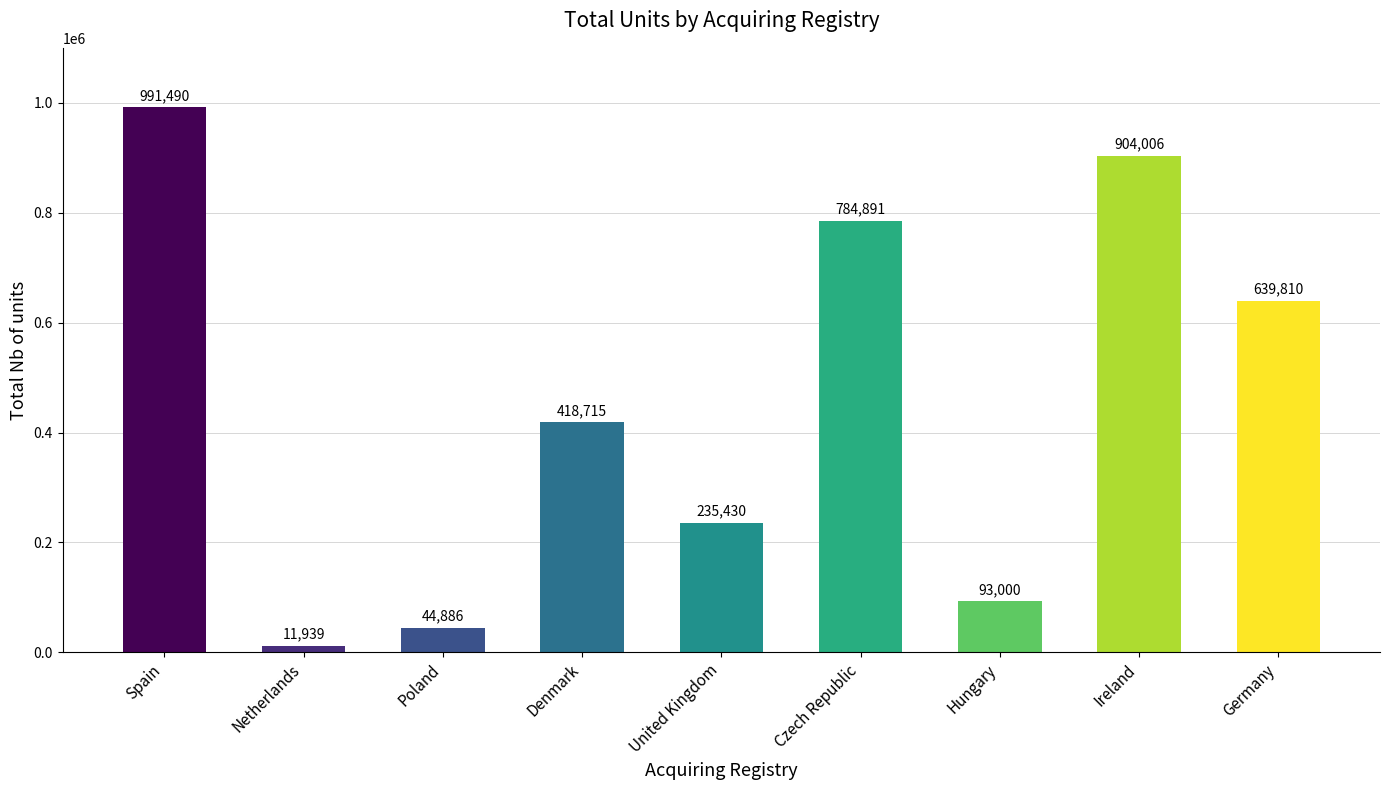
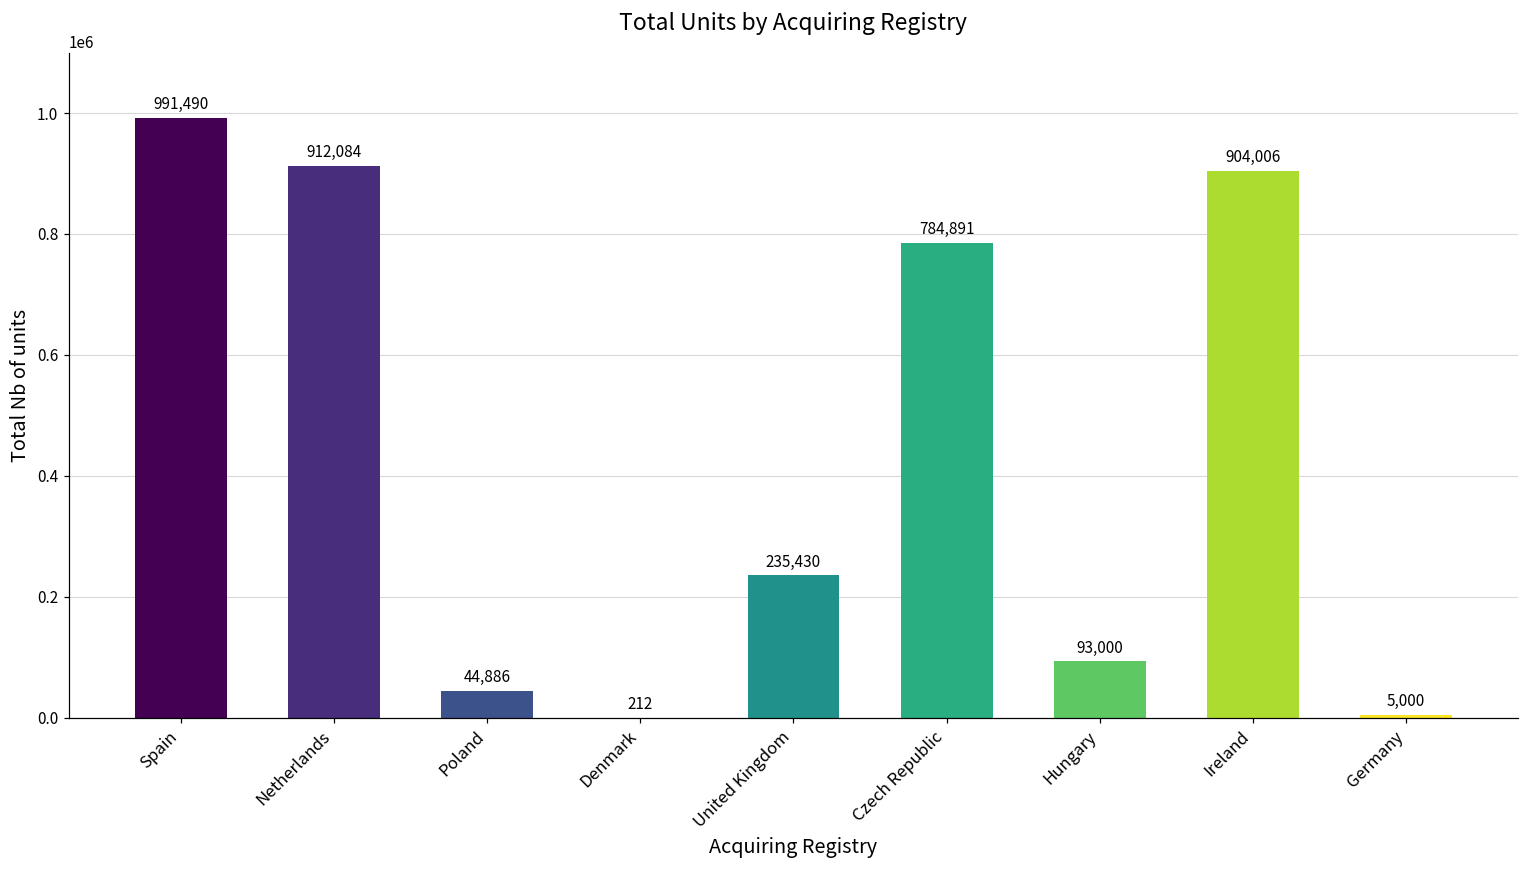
Netherlands: 11,939 -> 912,084
Denmark: 418,715 -> 212
Germany: 639,810 -> 5,000
